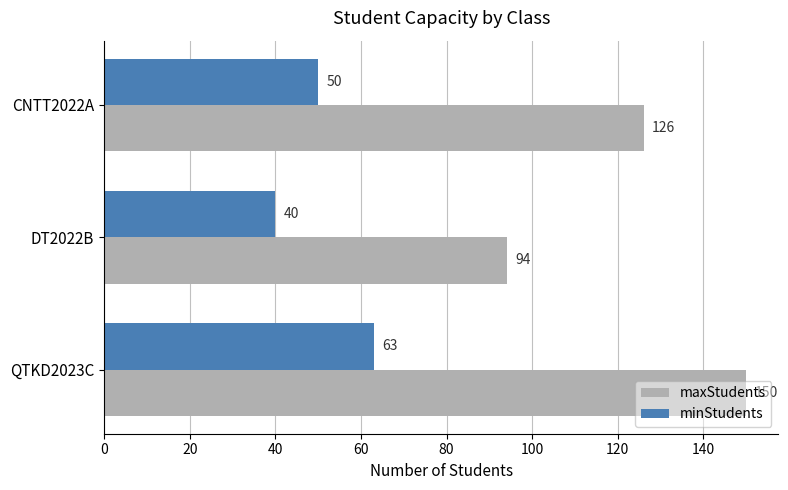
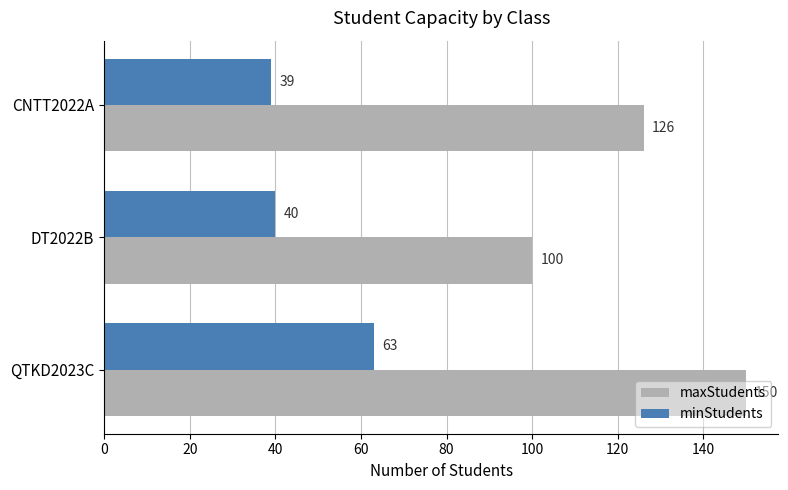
minStudents, CNTT2022A: 50 -> 39
maxStudents, DT2022B: 94 -> 100
